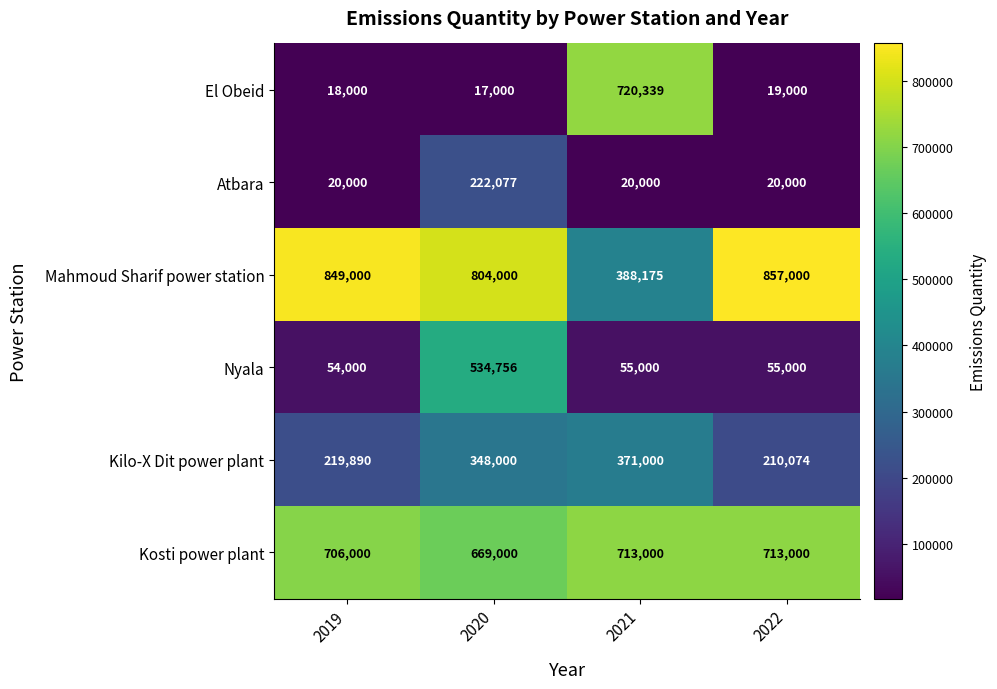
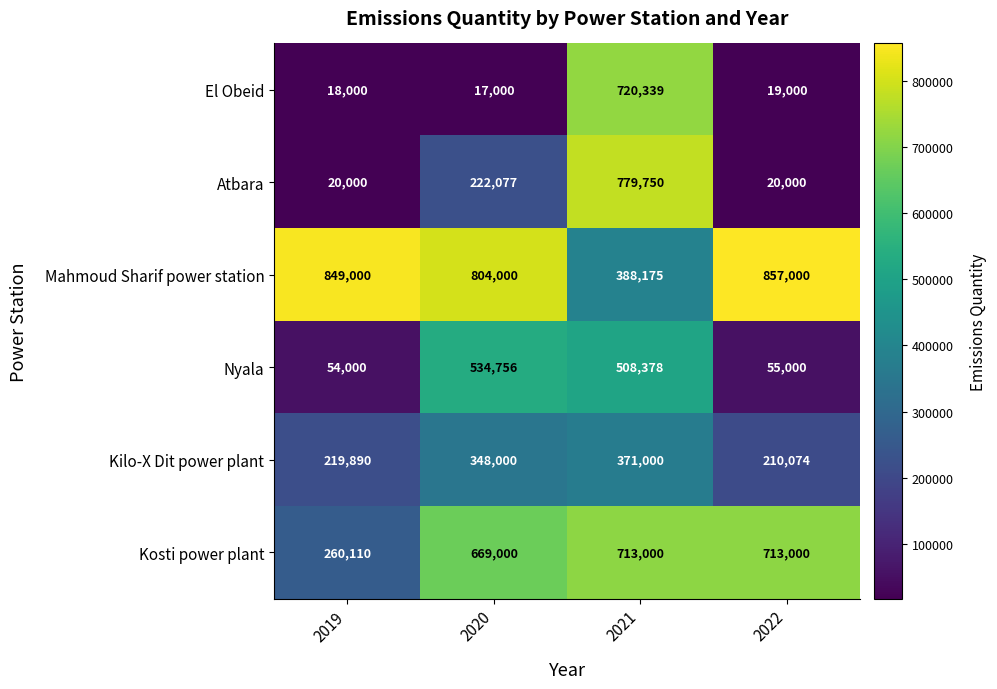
Atbara, 2021: 20,000 -> 779,750
Nyala, 2021: 55,000 -> 508,378
Kosti power plant, 2019: 706,000 -> 260,110
